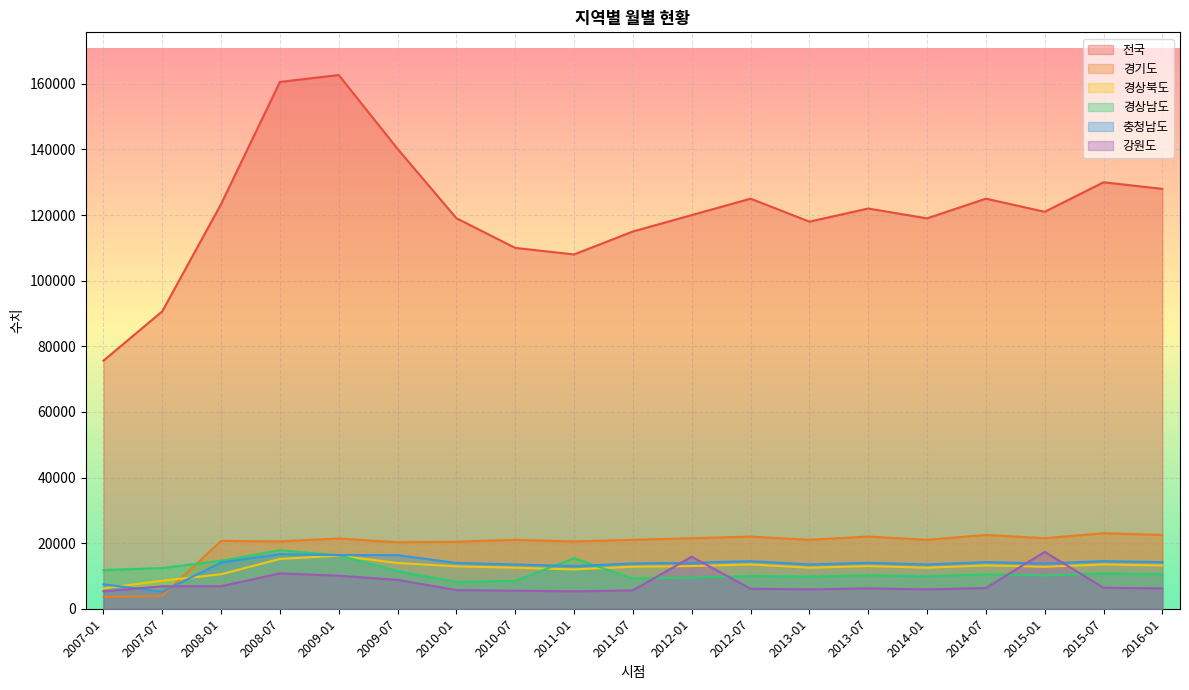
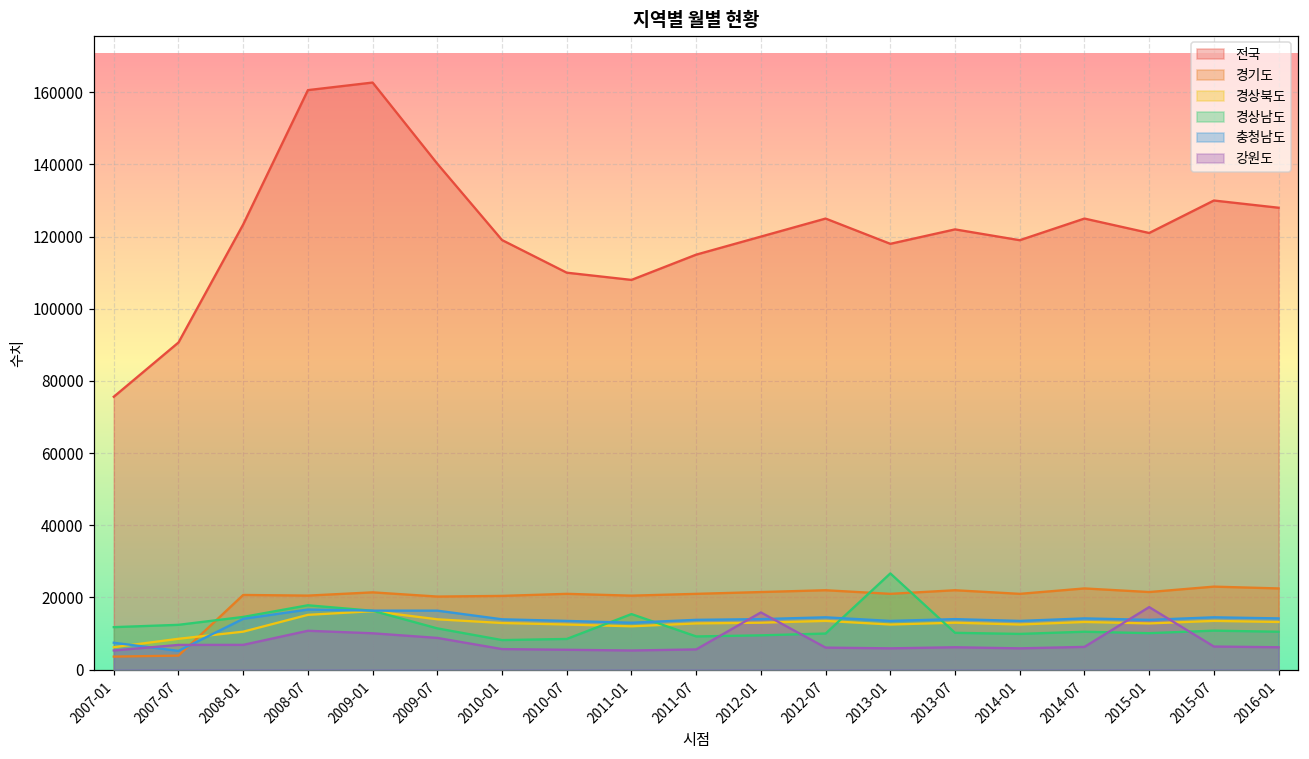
경상남도, 2013-01: 10000 -> 27000
